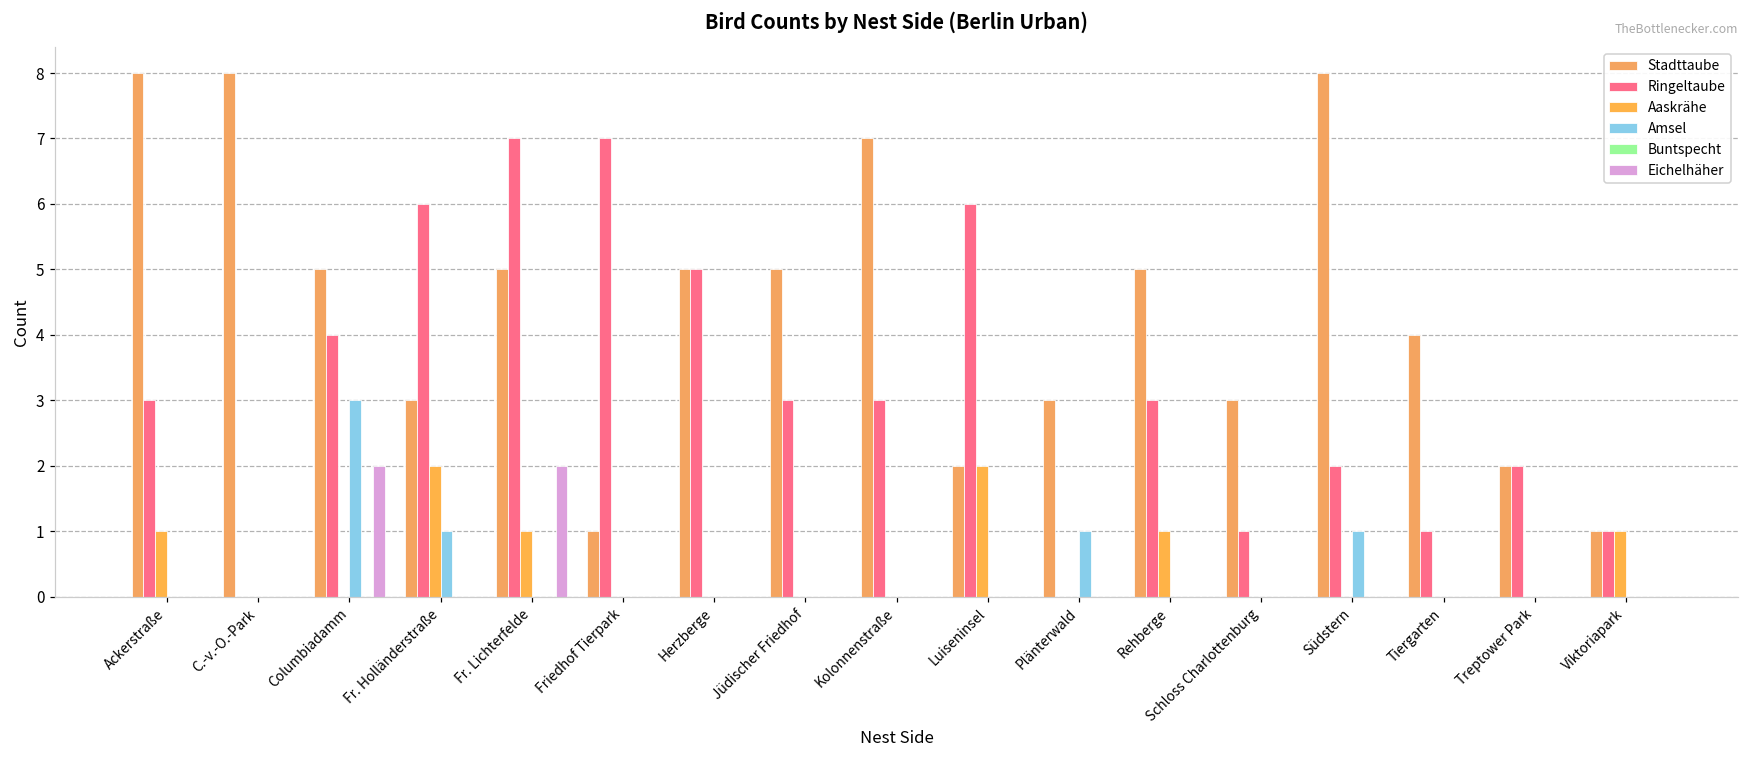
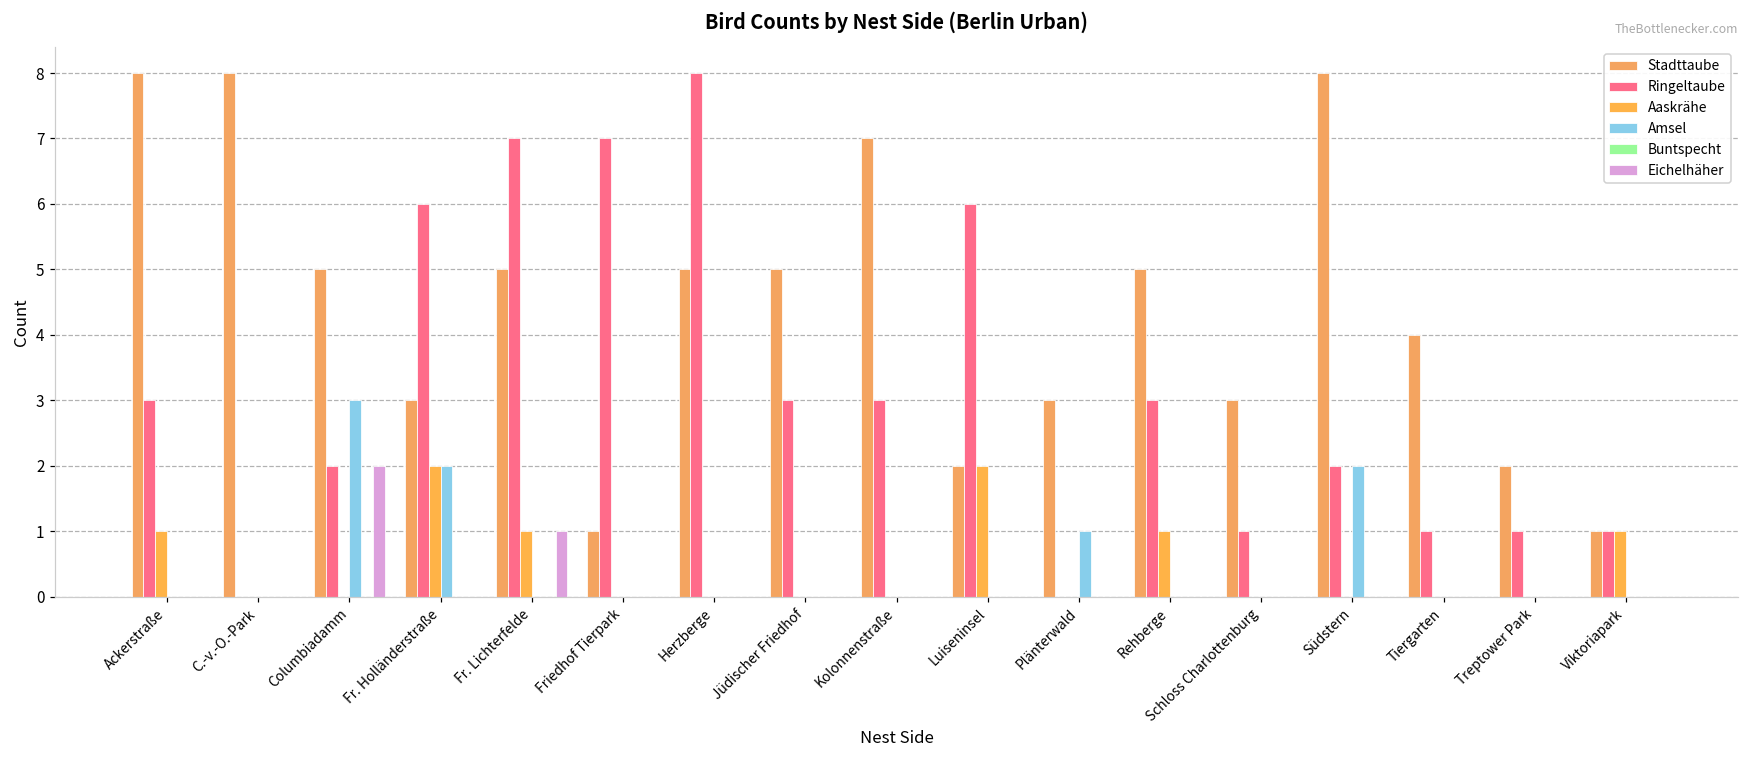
Ringeltaube, Columbiadamm: 4 -> 2
Amsel, Fr. Holländerstraße: 1 -> 2
Eichelhäher, Fr. Lichterfelde: 2 -> 1
Ringeltaube, Herzberge: 5 -> 8
Amsel, Südstern: 1 -> 2
Ringeltaube, Treptower Park: 2 -> 1
